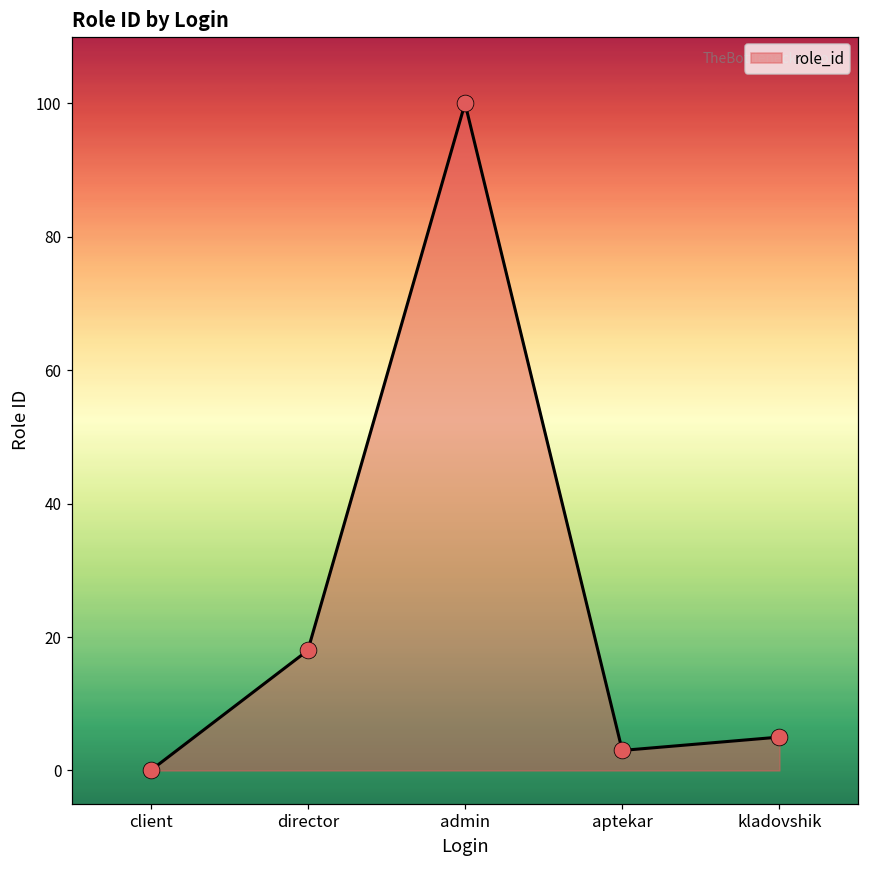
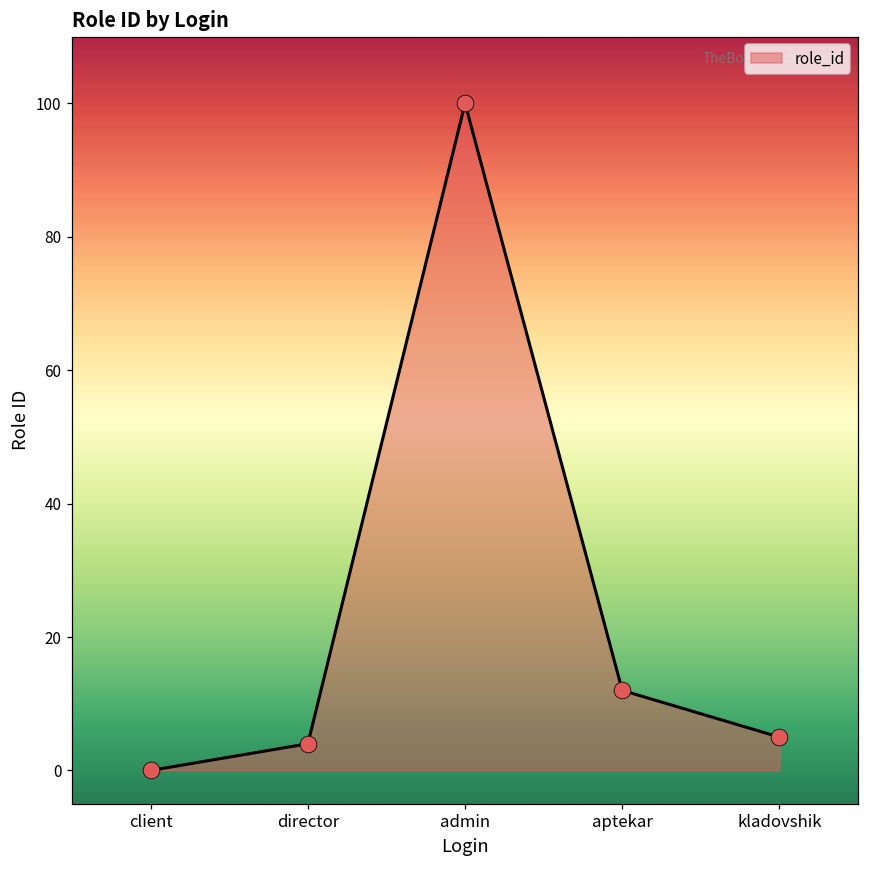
director: 18 -> 4
aptekar: 3 -> 12
